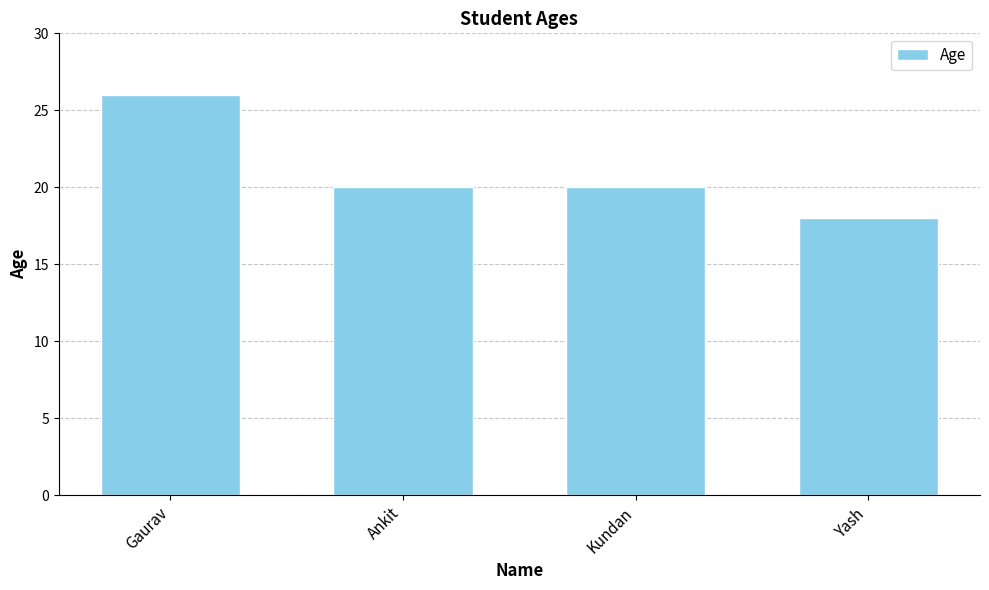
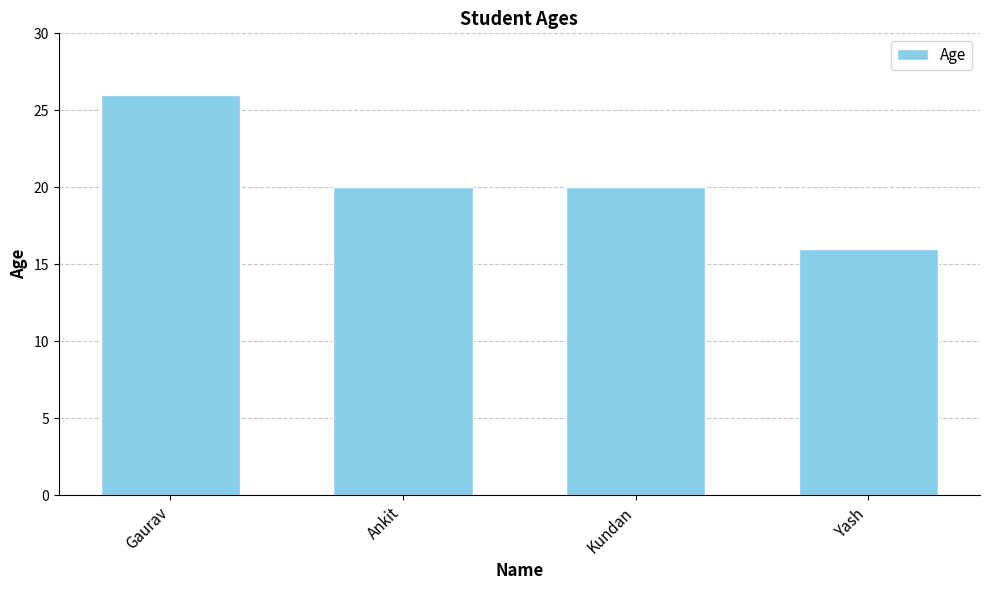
Yash: 18 -> 16
